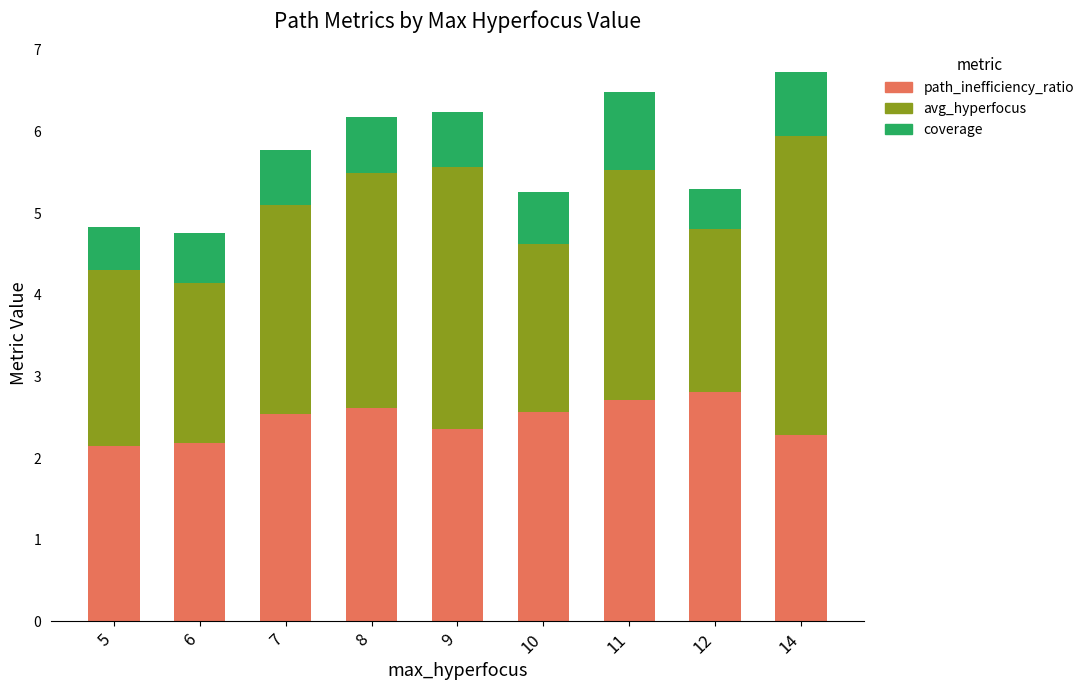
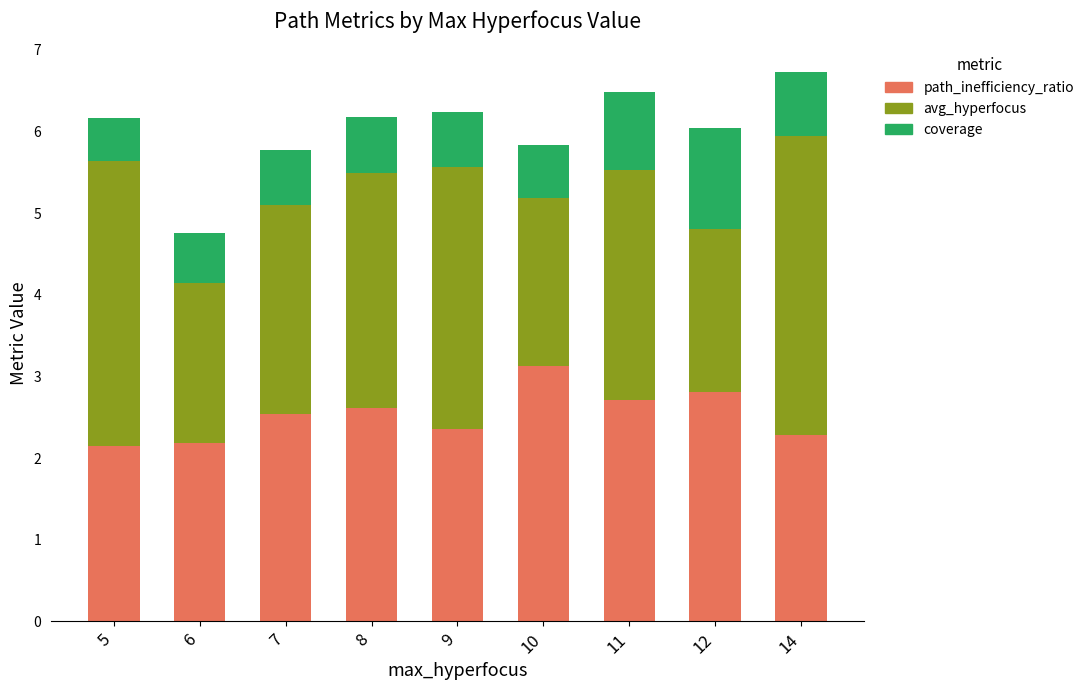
avg_hyperfocus, 5: 2.2 -> 3.5
path_inefficiency_ratio, 10: 2.6 -> 3.1
coverage, 12: 0.5 -> 1.2
